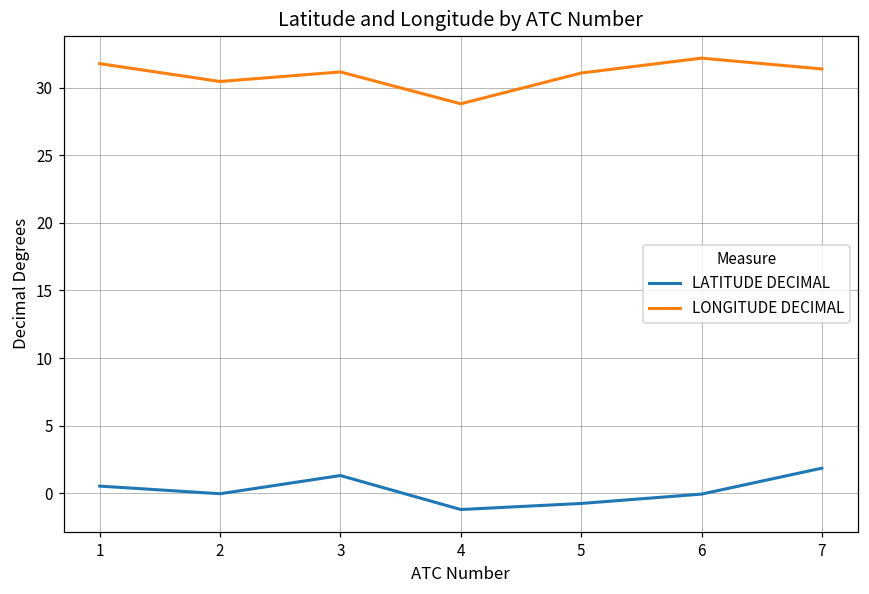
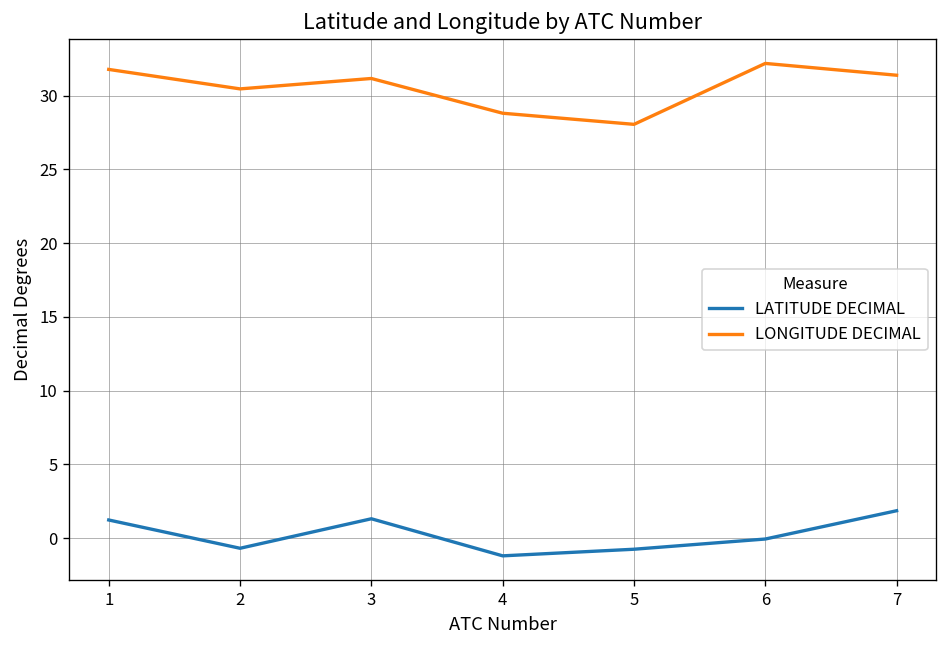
LATITUDE DECIMAL, 1: 0.5 -> 1.2
LATITUDE DECIMAL, 2: 0.0 -> -0.7
LONGITUDE DECIMAL, 5: 31.1 -> 28.1
